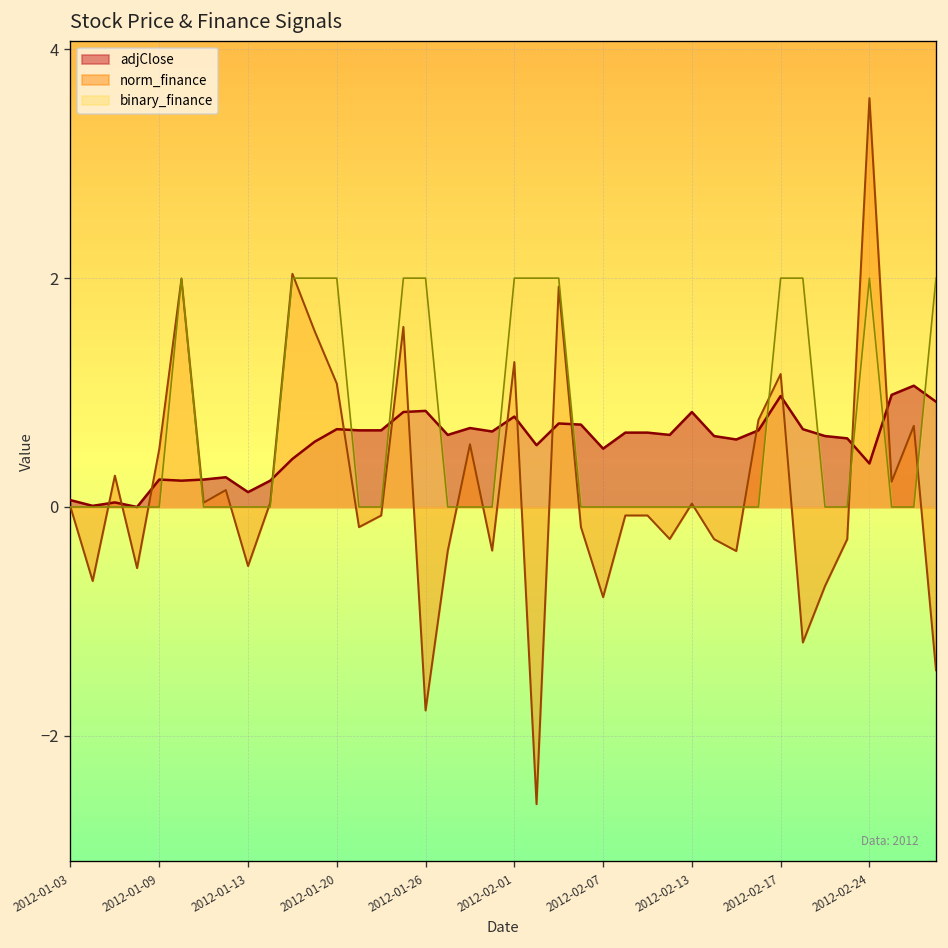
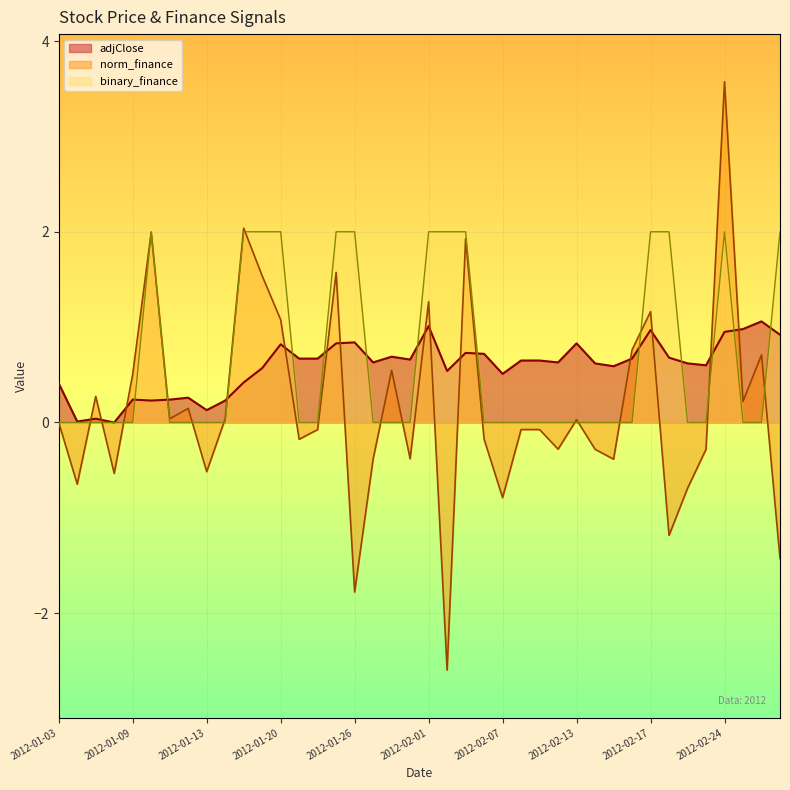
adjClose, 2012-01-03: 0.1 -> 0.4
adjClose, 2012-01-20: 0.7 -> 0.8
adjClose, 2012-02-01: 0.8 -> 1.0
adjClose, 2012-02-24: 0.4 -> 1.0
